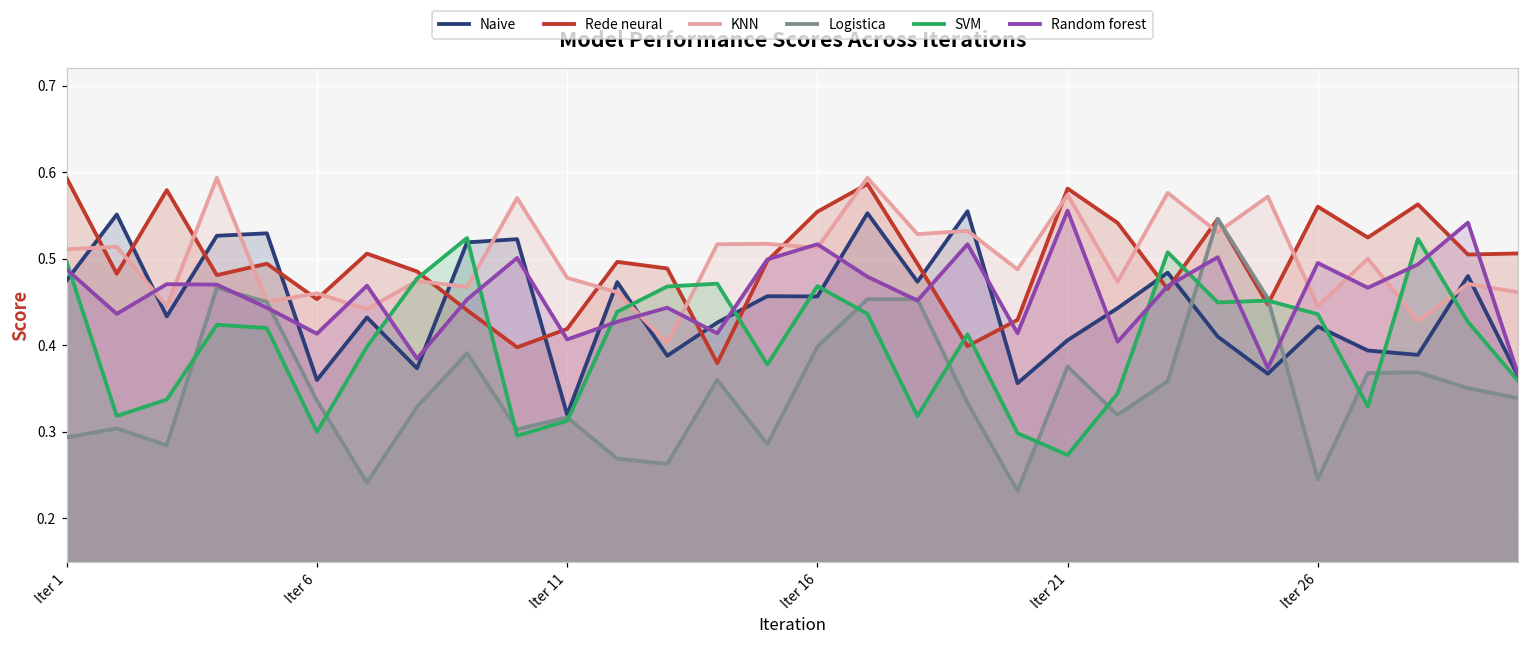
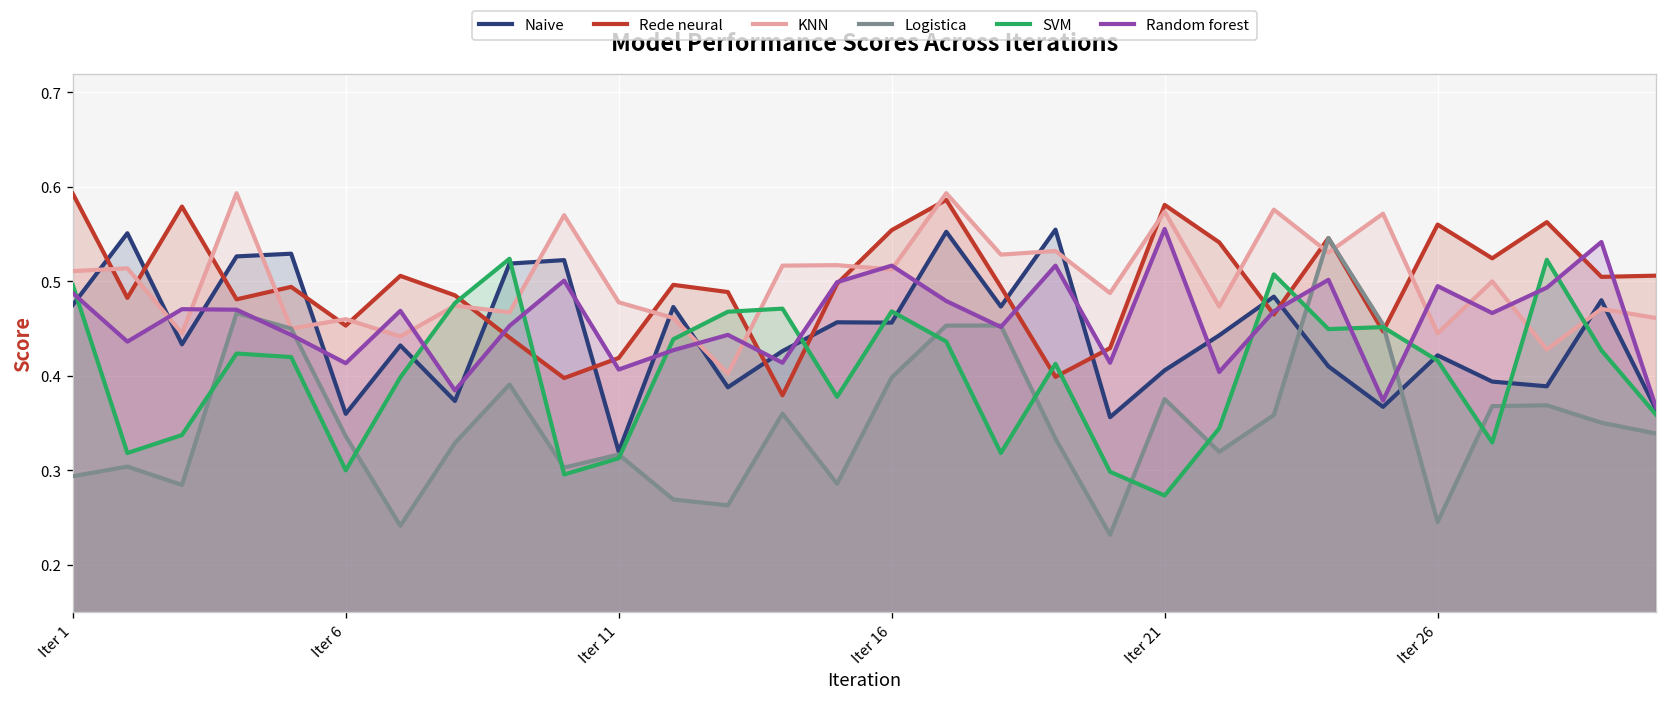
SVM, Iter 26: 0.44 -> 0.42
